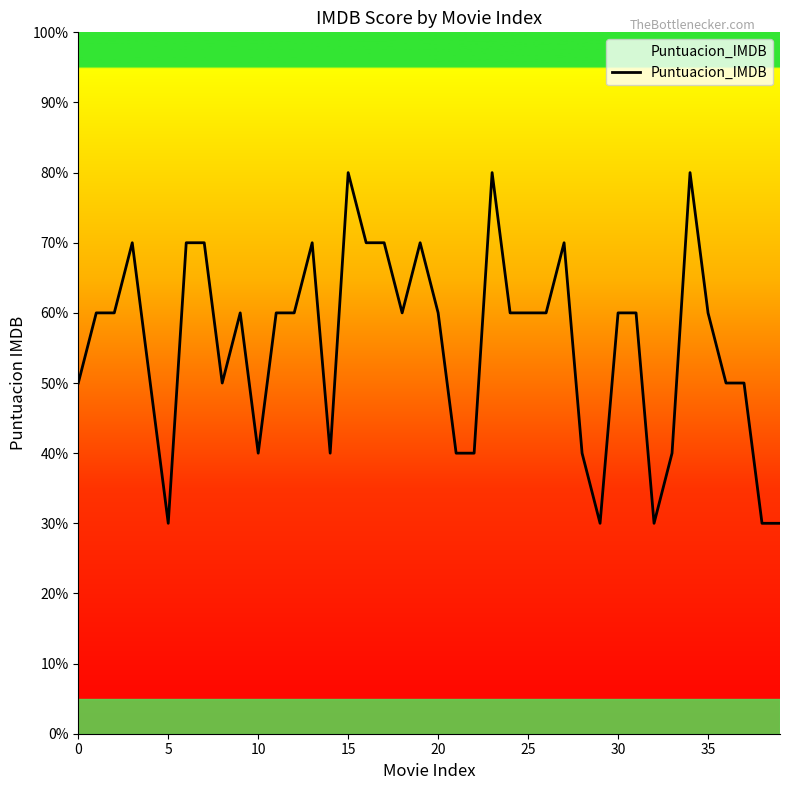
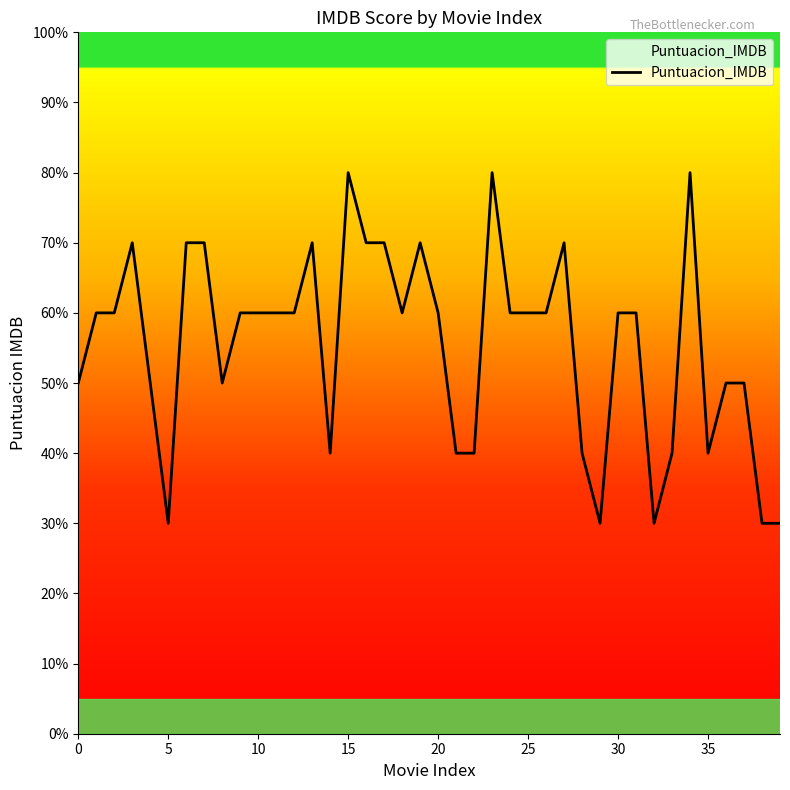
10: 40% -> 60%
35: 60% -> 40%
